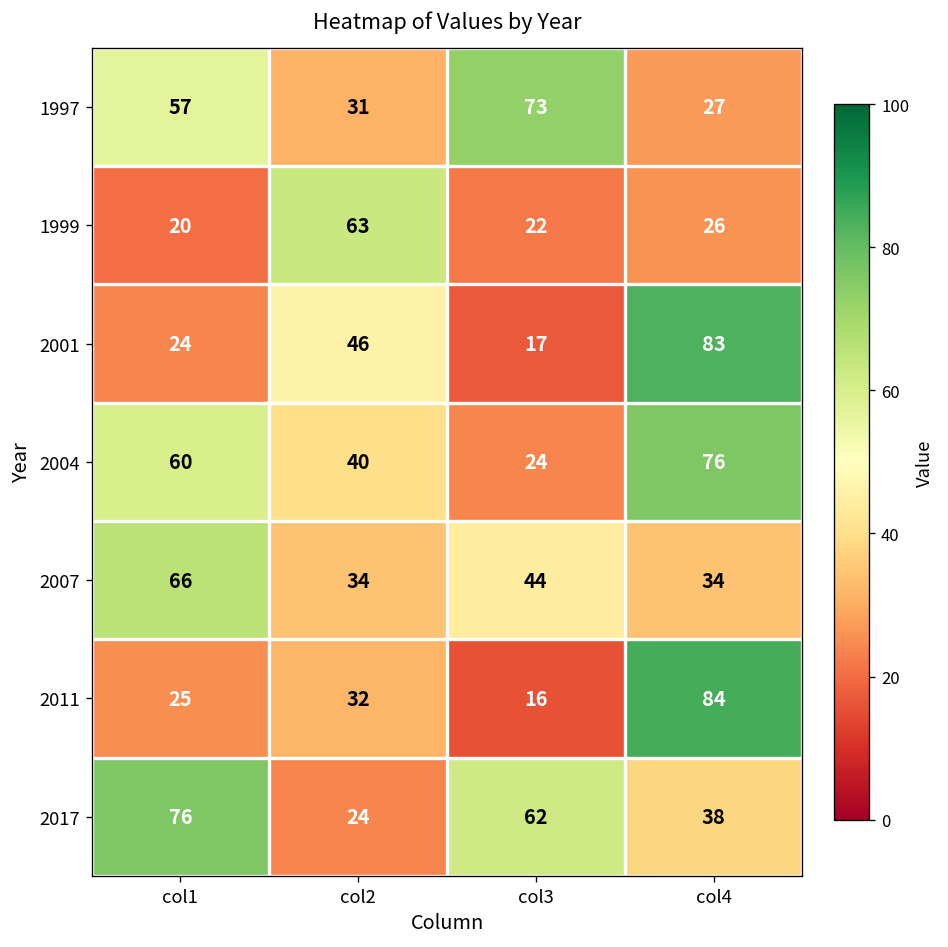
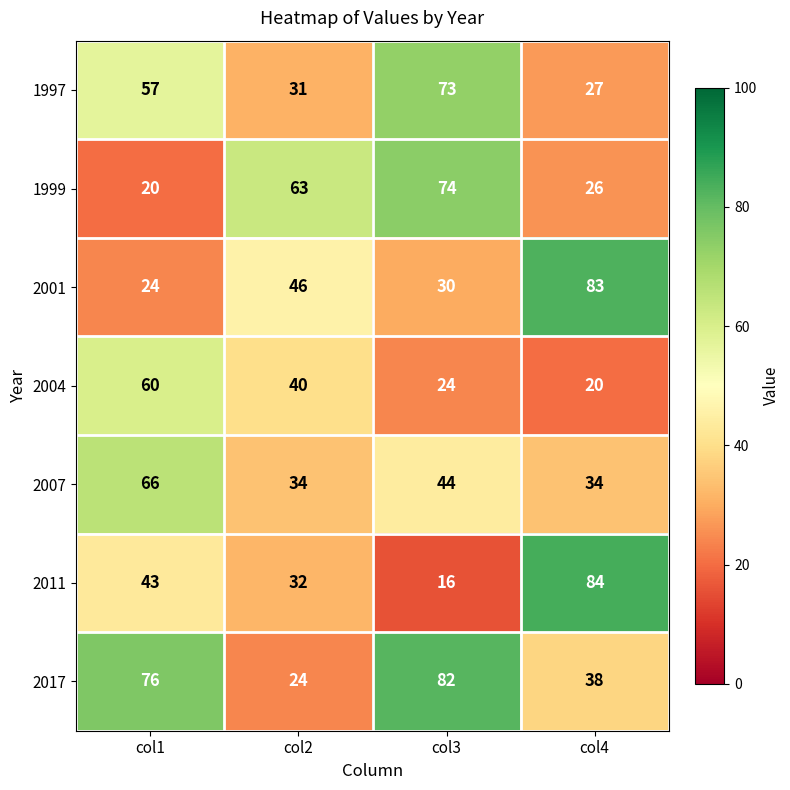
1999, col3: 22 -> 74
2001, col3: 17 -> 30
2004, col4: 76 -> 20
2011, col1: 25 -> 43
2017, col3: 62 -> 82
